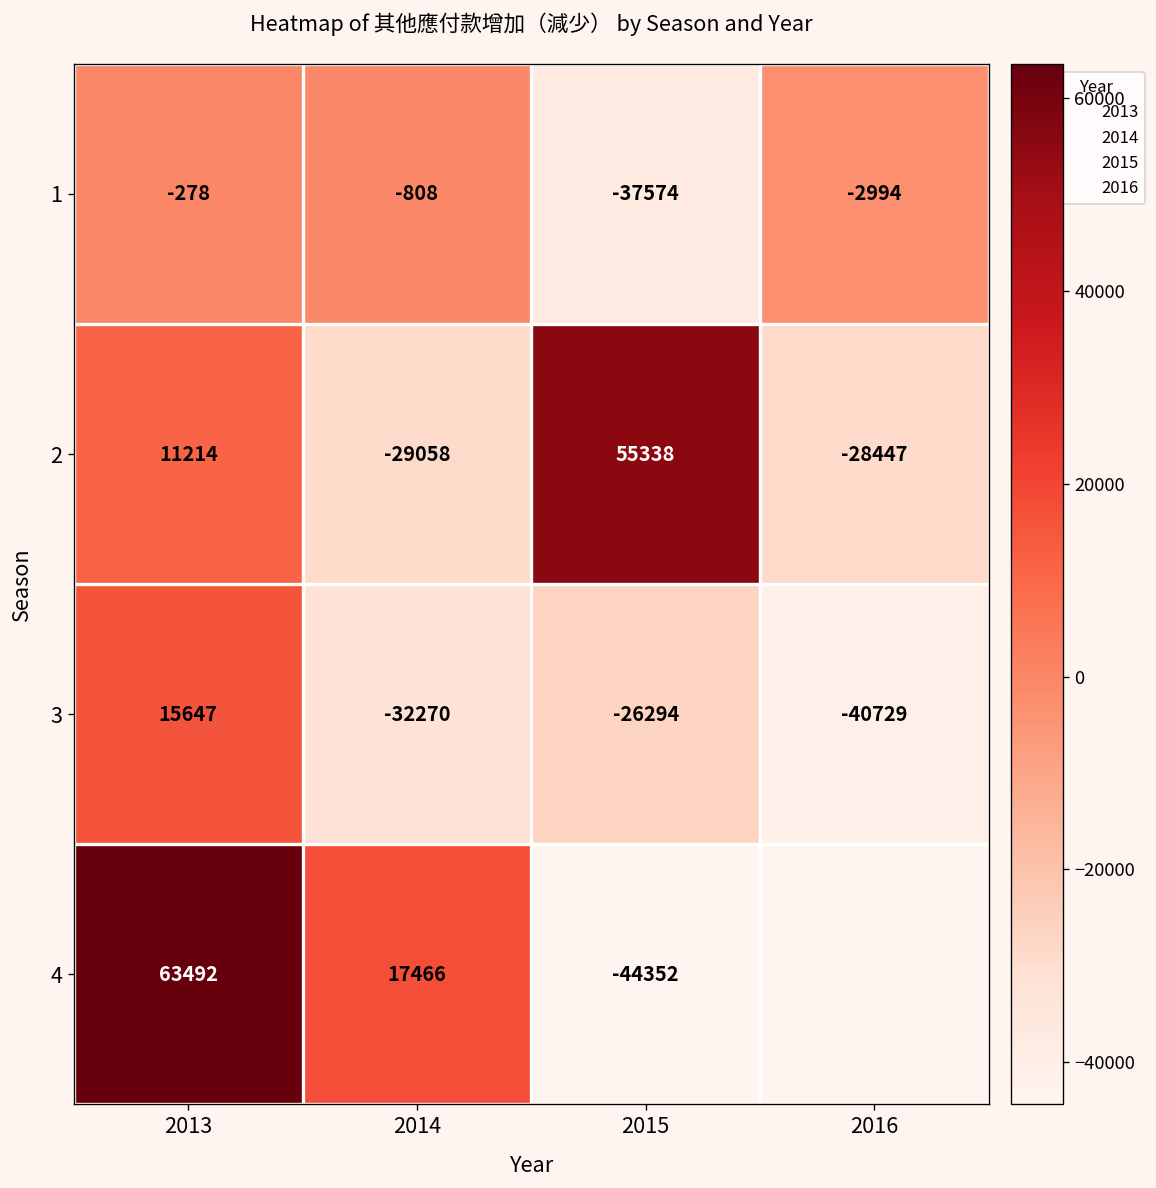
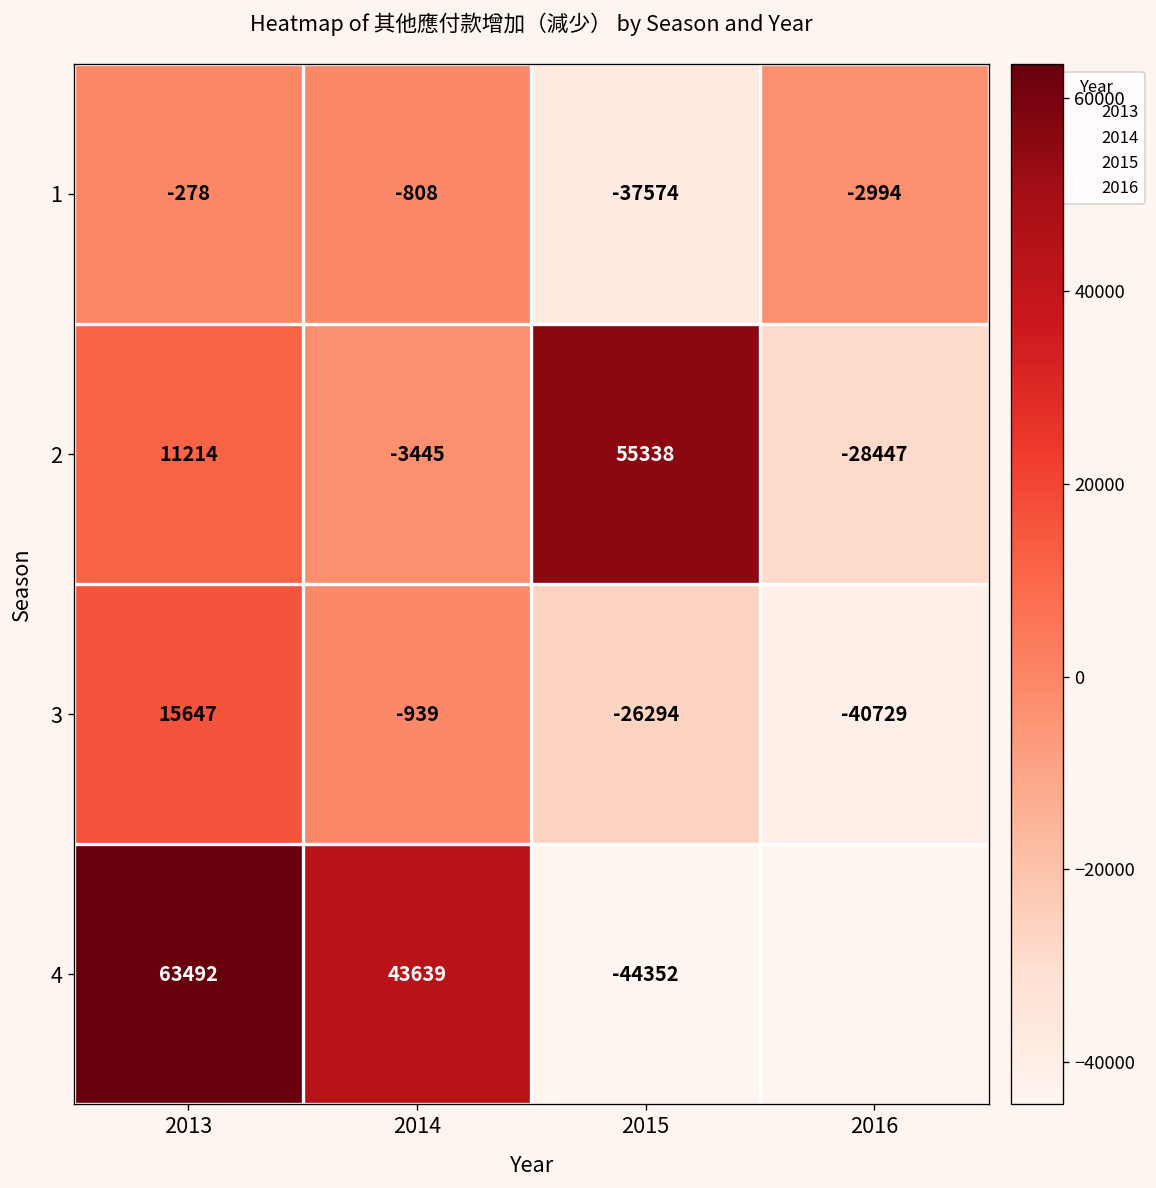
2, 2014: -29058 -> -3445
3, 2014: -32270 -> -939
4, 2014: 17466 -> 43639
